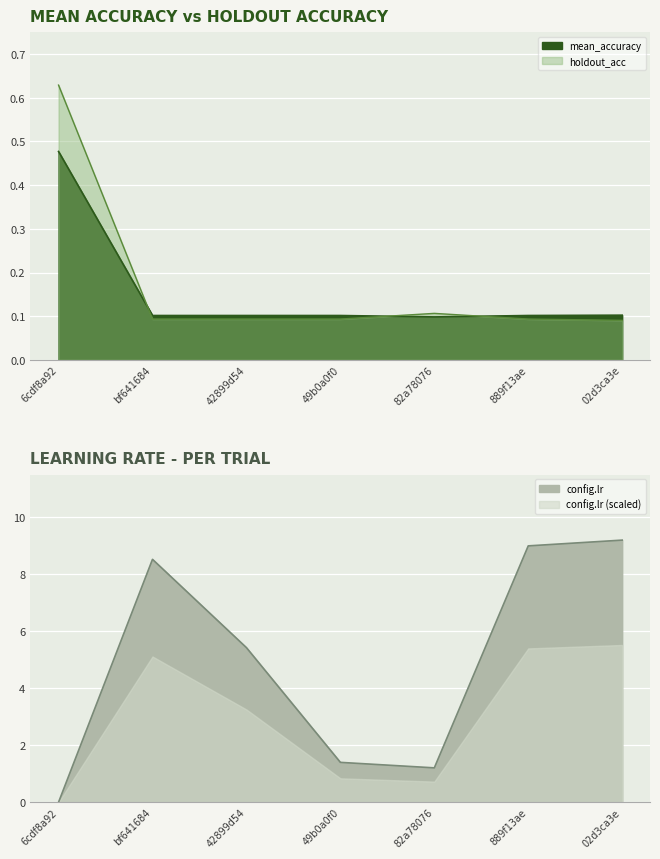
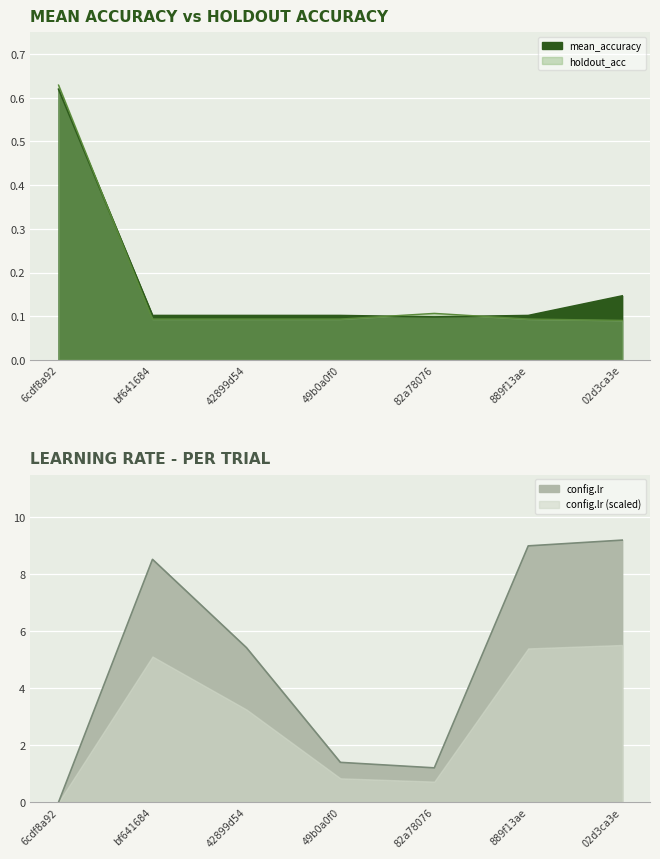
MEAN ACCURACY vs HOLDOUT ACCURACY, mean_accuracy, 6cdf8a92: 0.48 -> 0.62
MEAN ACCURACY vs HOLDOUT ACCURACY, mean_accuracy, 02d3ca3e: 0.10 -> 0.15
